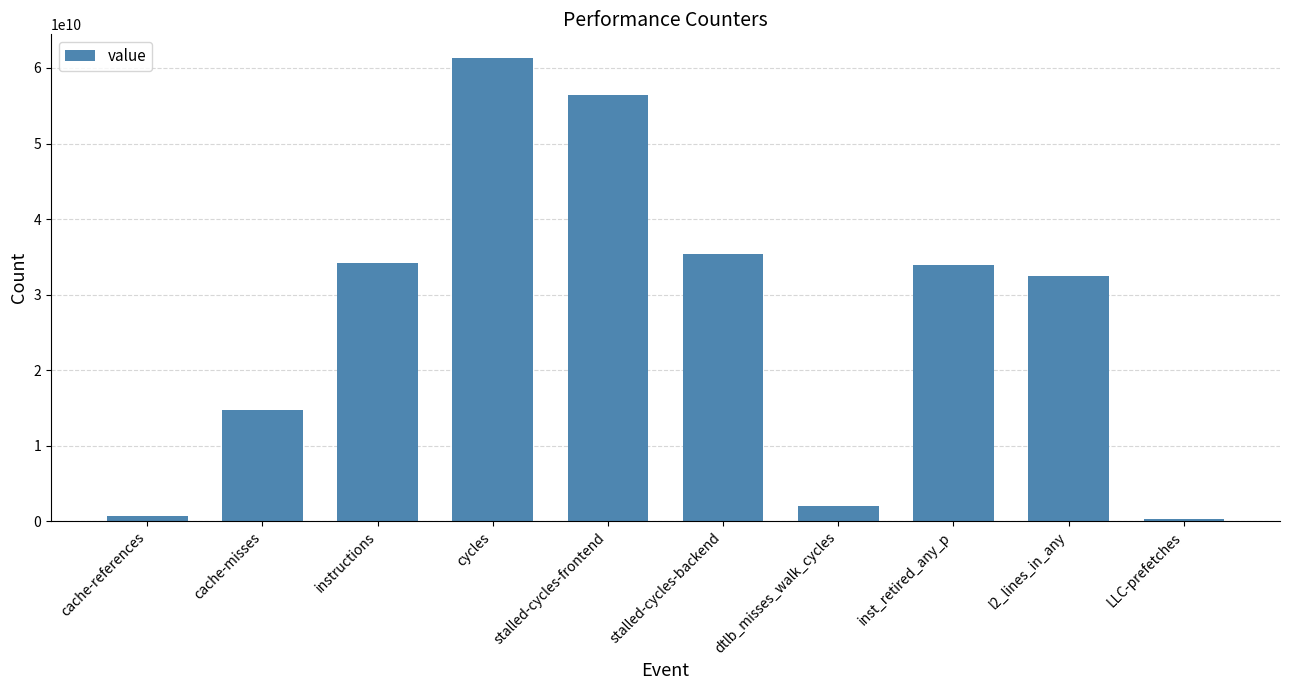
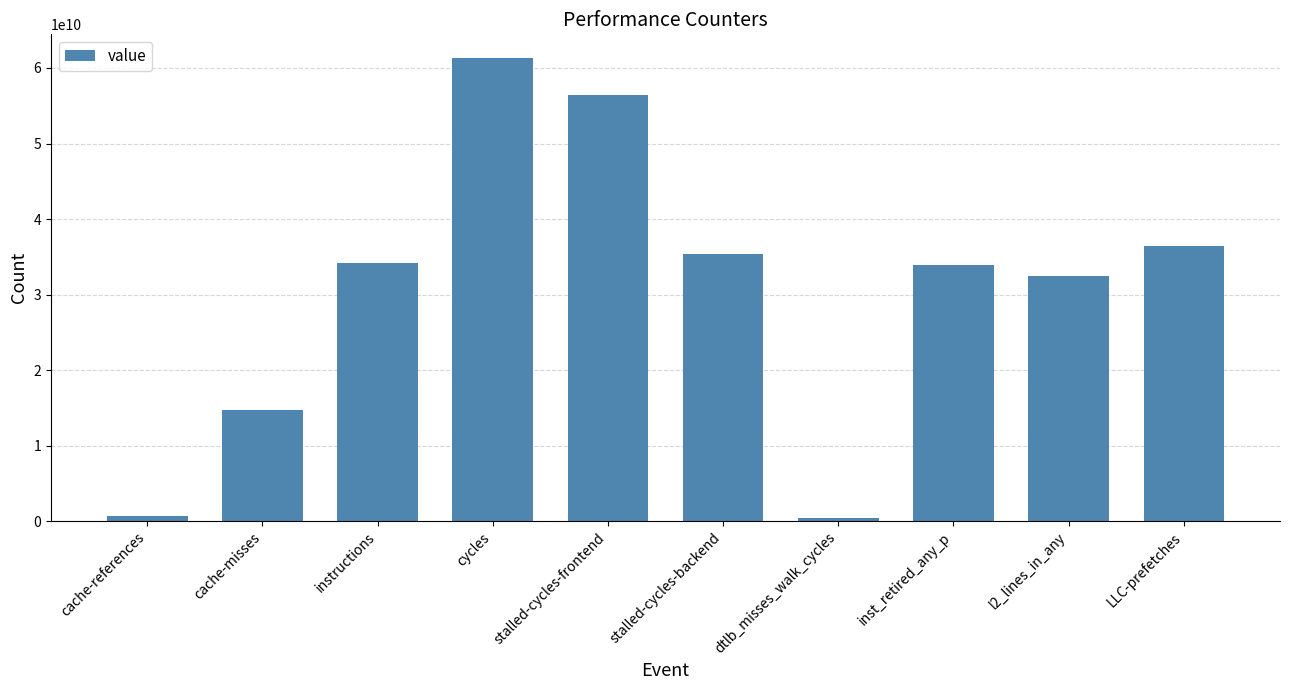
dtlb_misses_walk_cycles: 2000000000 -> 0
LLC-prefetches: 0 -> 36000000000
